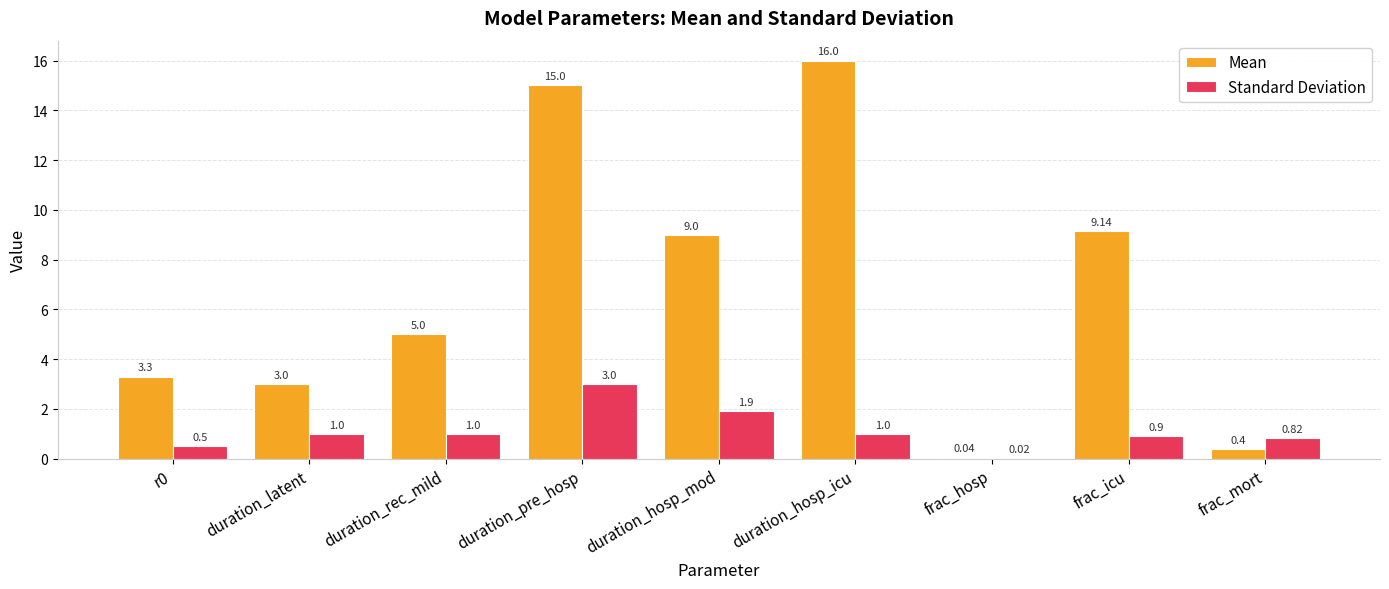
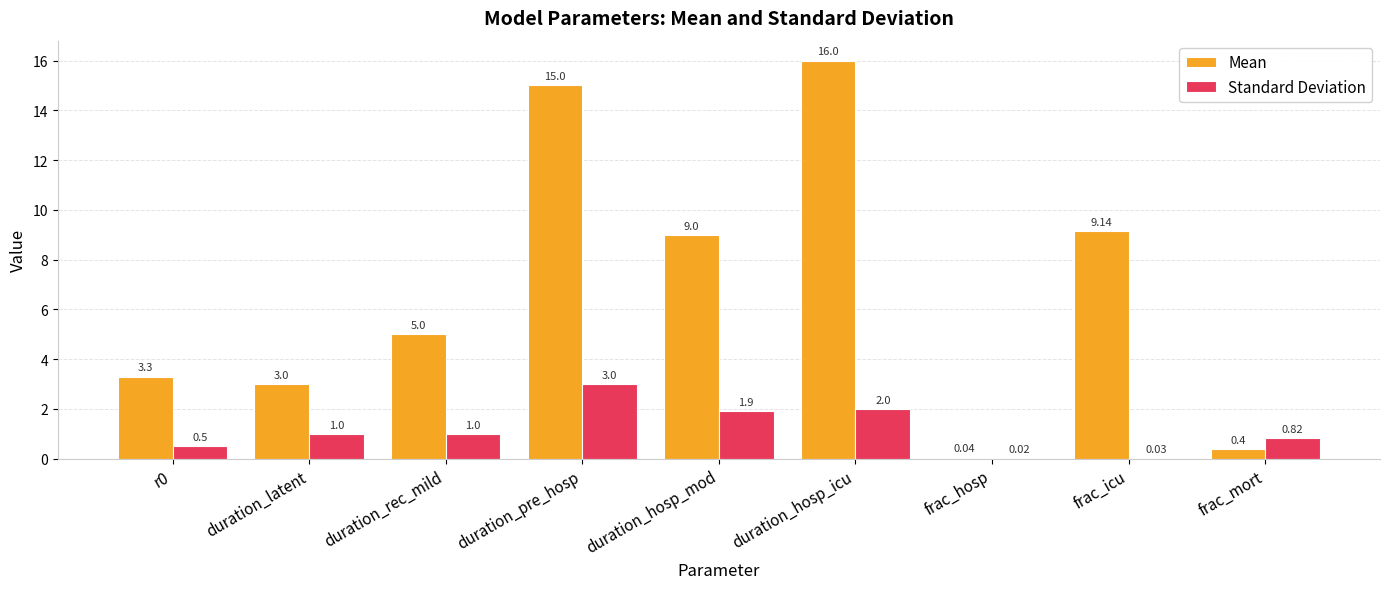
Standard Deviation, duration_hosp_icu: 1.0 -> 2.0
Standard Deviation, frac_icu: 0.9 -> 0.03
